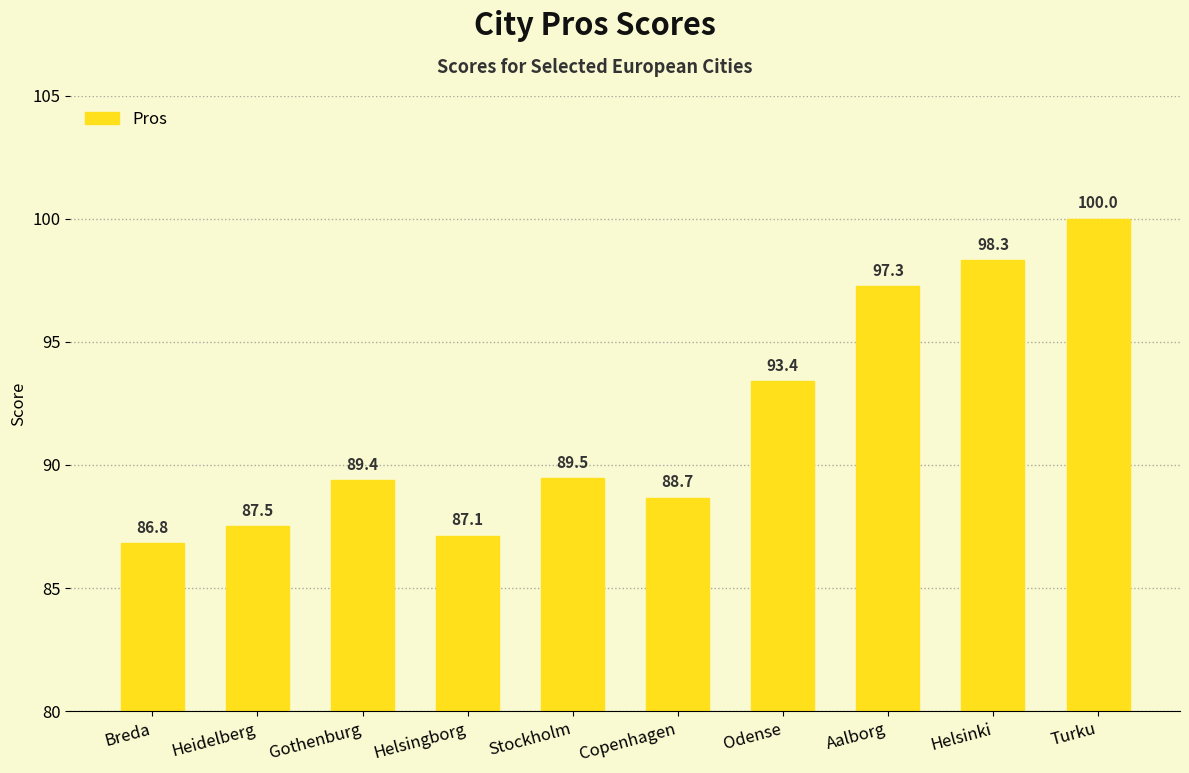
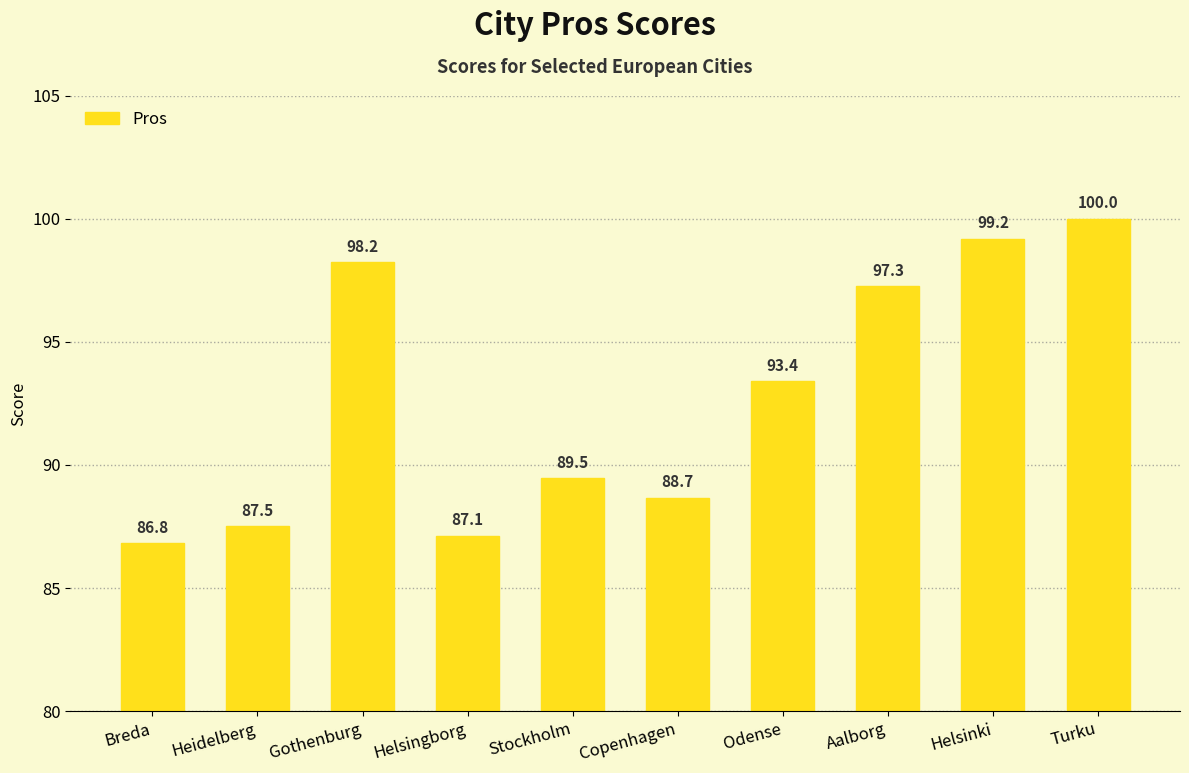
Gothenburg: 89.4 -> 98.2
Helsinki: 98.3 -> 99.2
